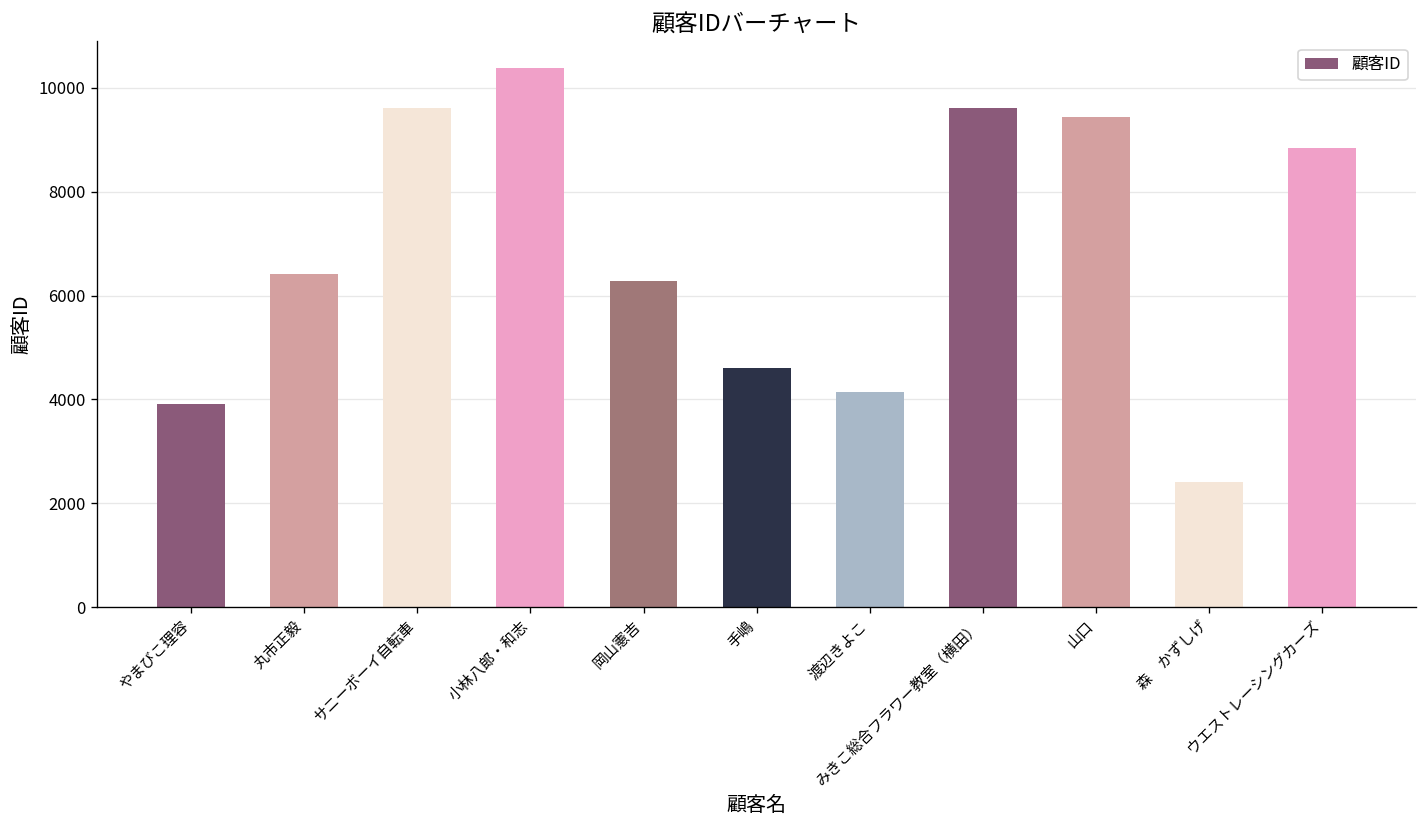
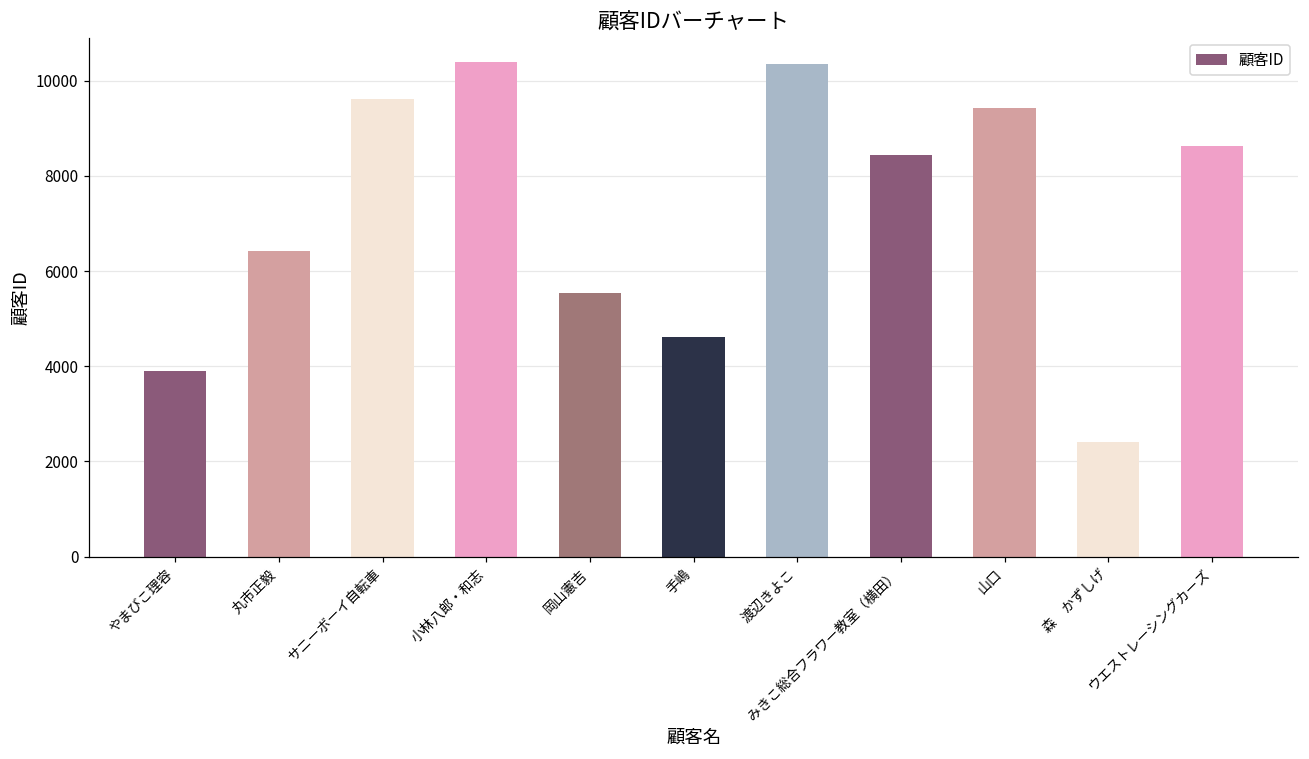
岡山憲吉: 6300 -> 5500
渡辺きよこ: 4100 -> 10400
みきこ総合フラワー教室（横田）: 9600 -> 8400
ウエストレーシングカーズ: 8800 -> 8600
